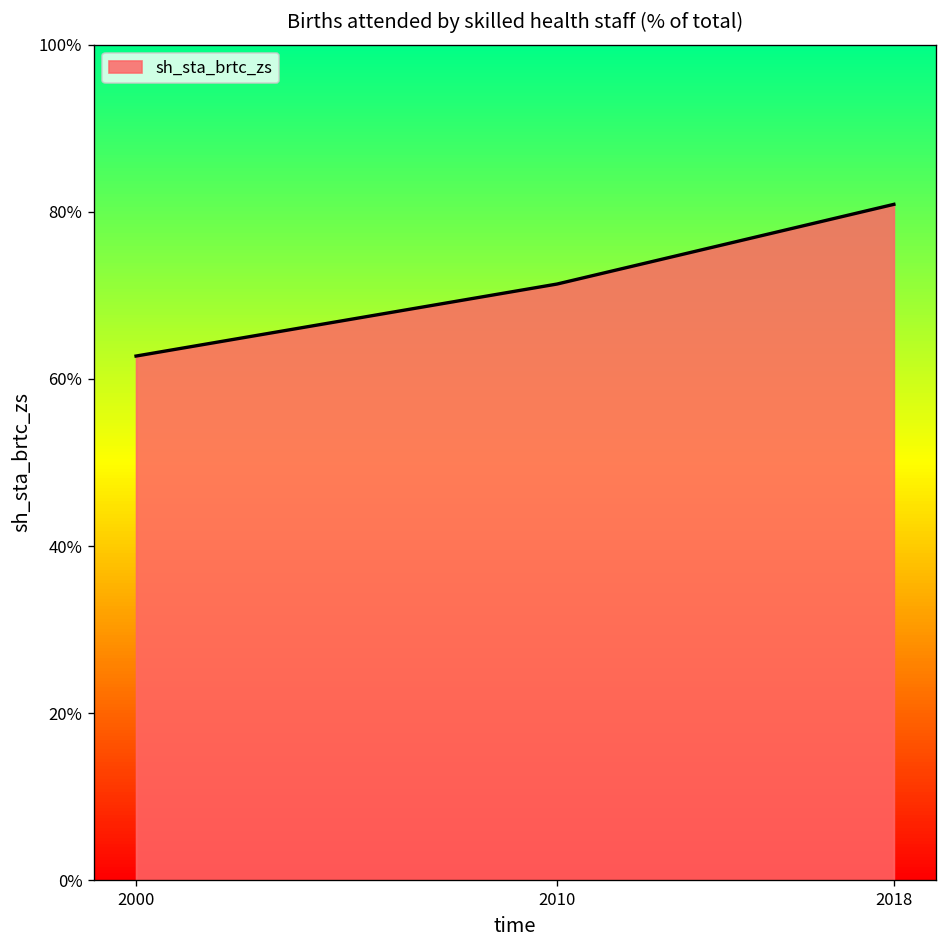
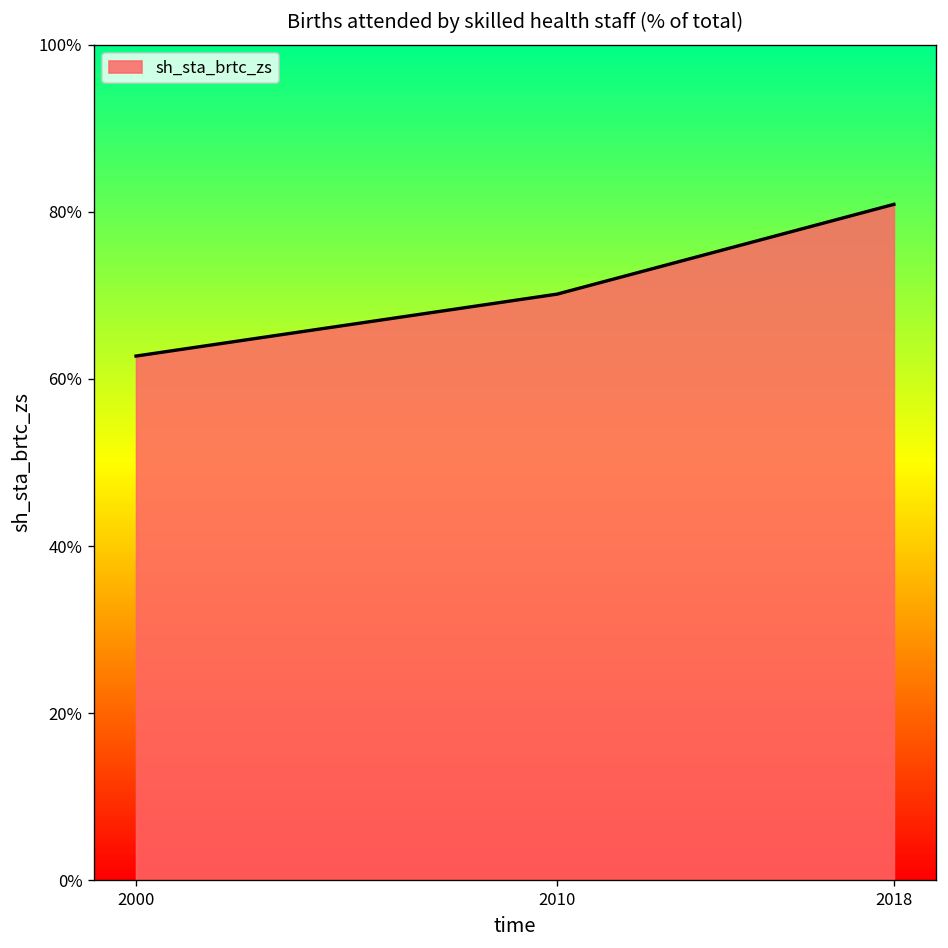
2010: 71% -> 70%
